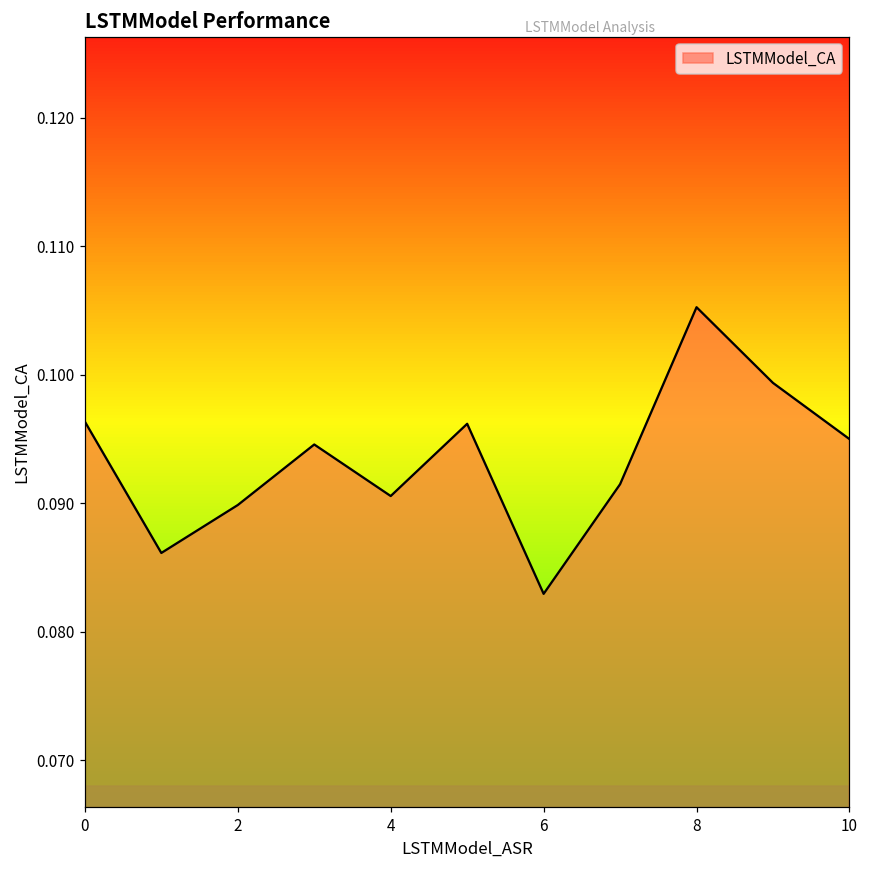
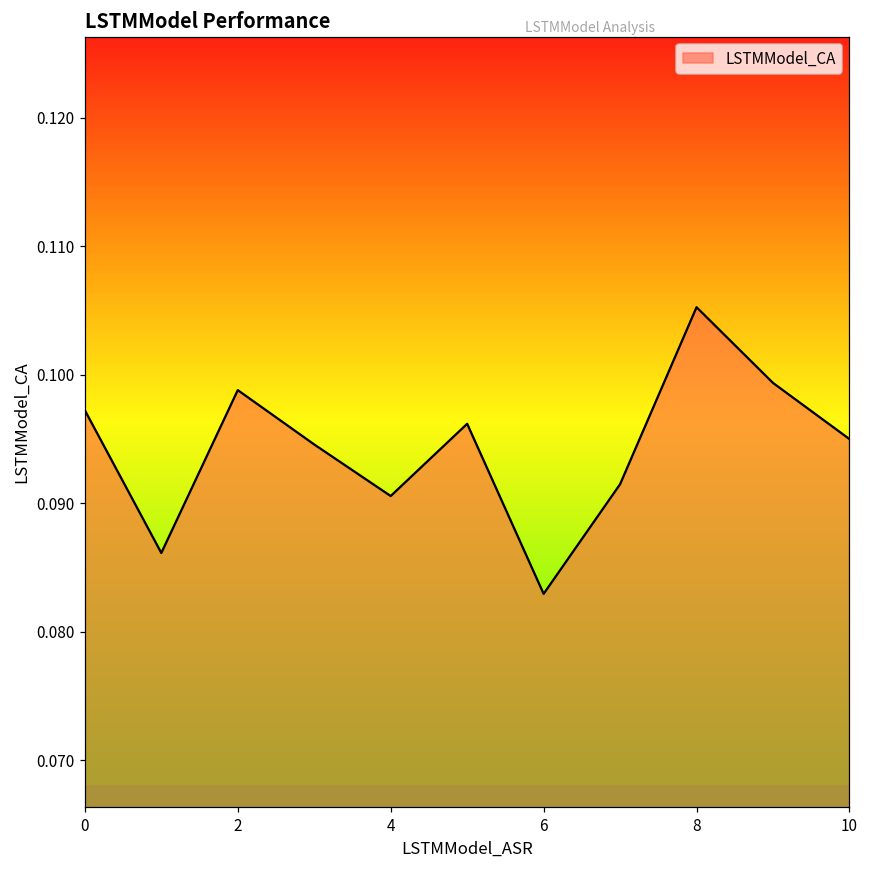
0: 0.0964 -> 0.0972
2: 0.0899 -> 0.0988
